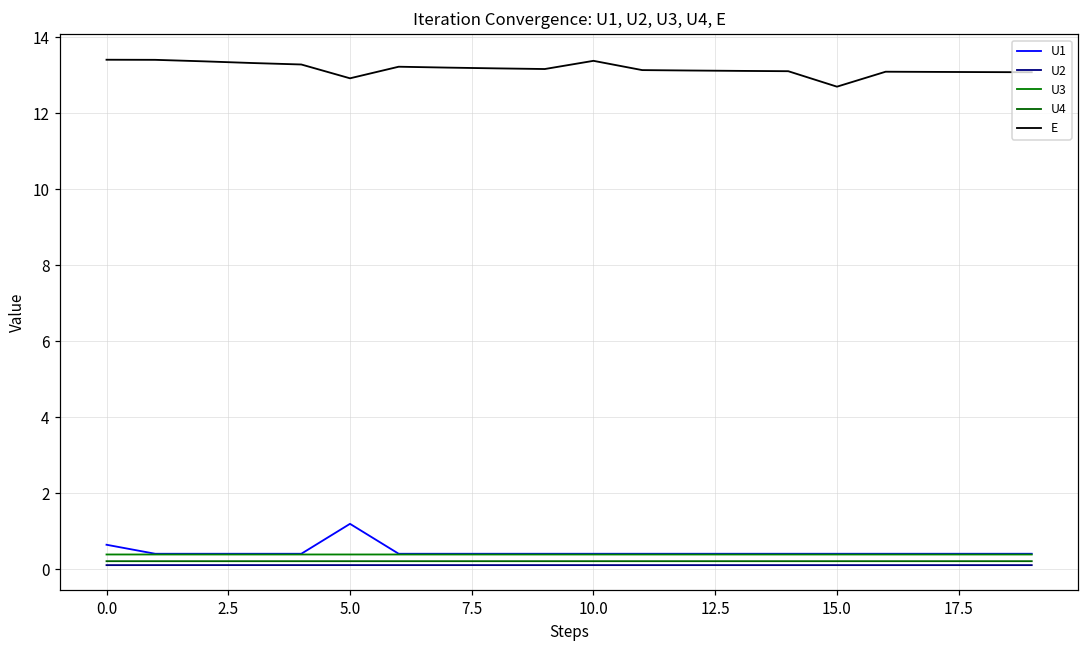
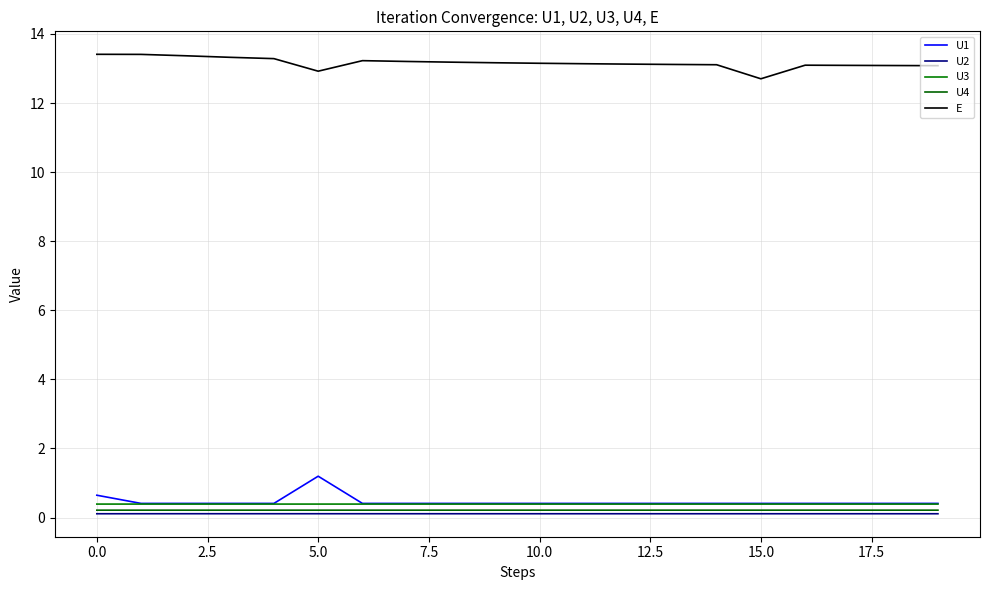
E, 10.0: 13.4 -> 13.2
